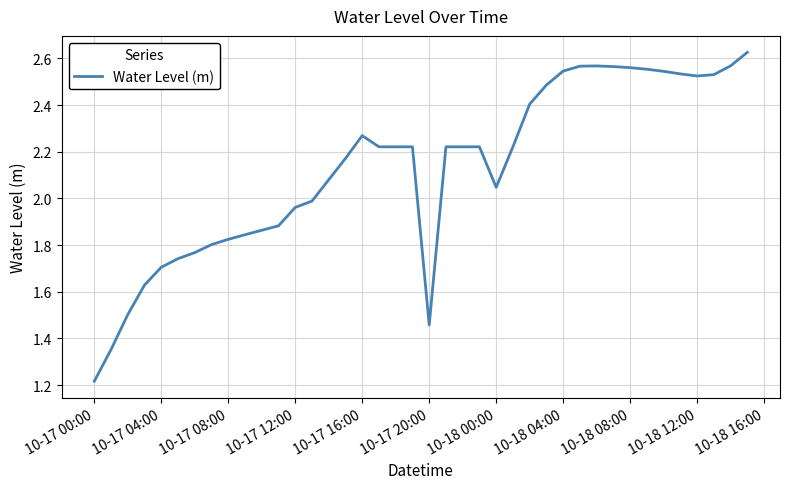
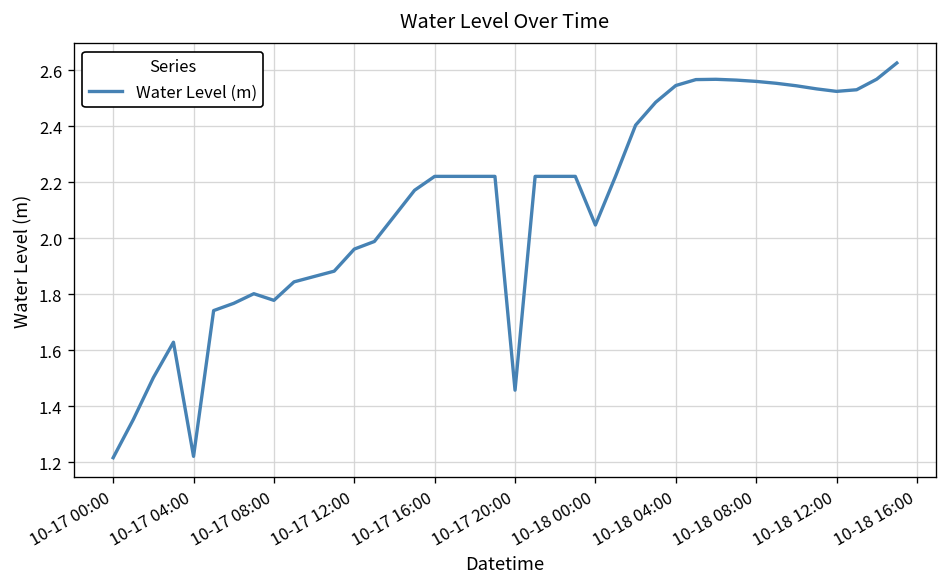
10-17 04:00: 1.70 -> 1.22
10-17 08:00: 1.82 -> 1.78
10-17 16:00: 2.27 -> 2.22
